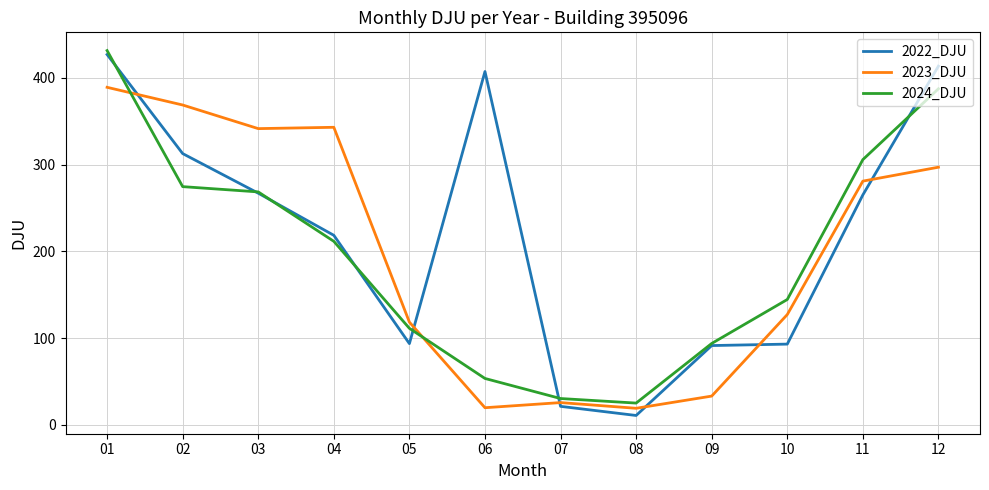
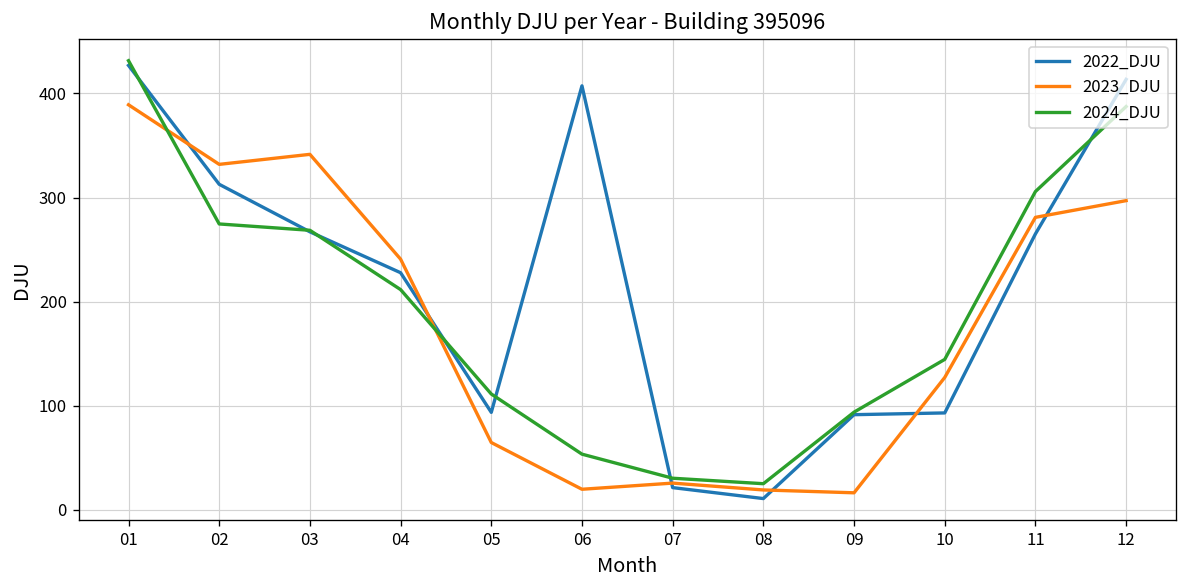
2023_DJU, 02: 370 -> 330
2022_DJU, 04: 220 -> 230
2023_DJU, 04: 340 -> 240
2023_DJU, 05: 120 -> 60
2023_DJU, 09: 30 -> 20
